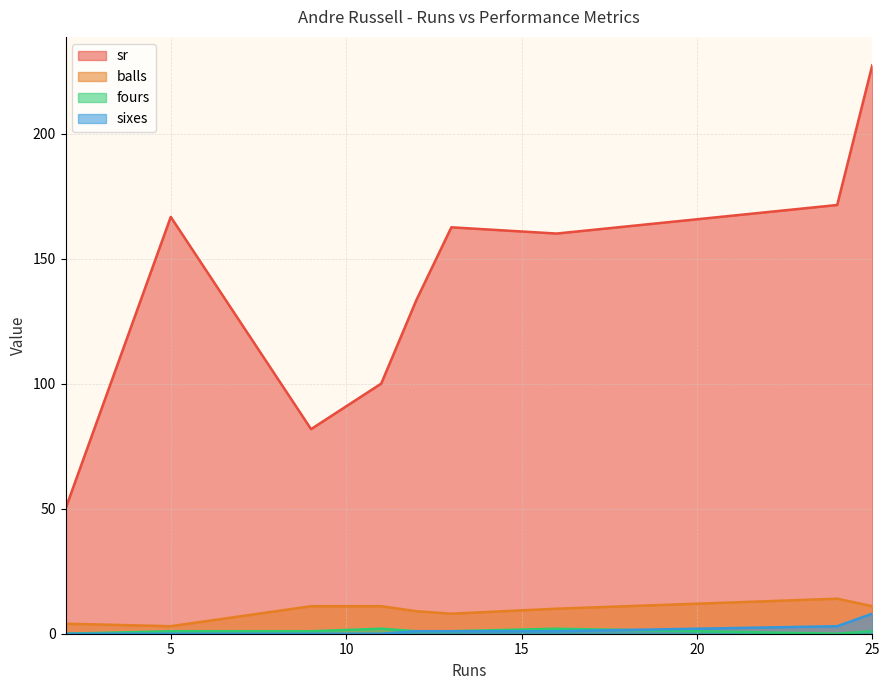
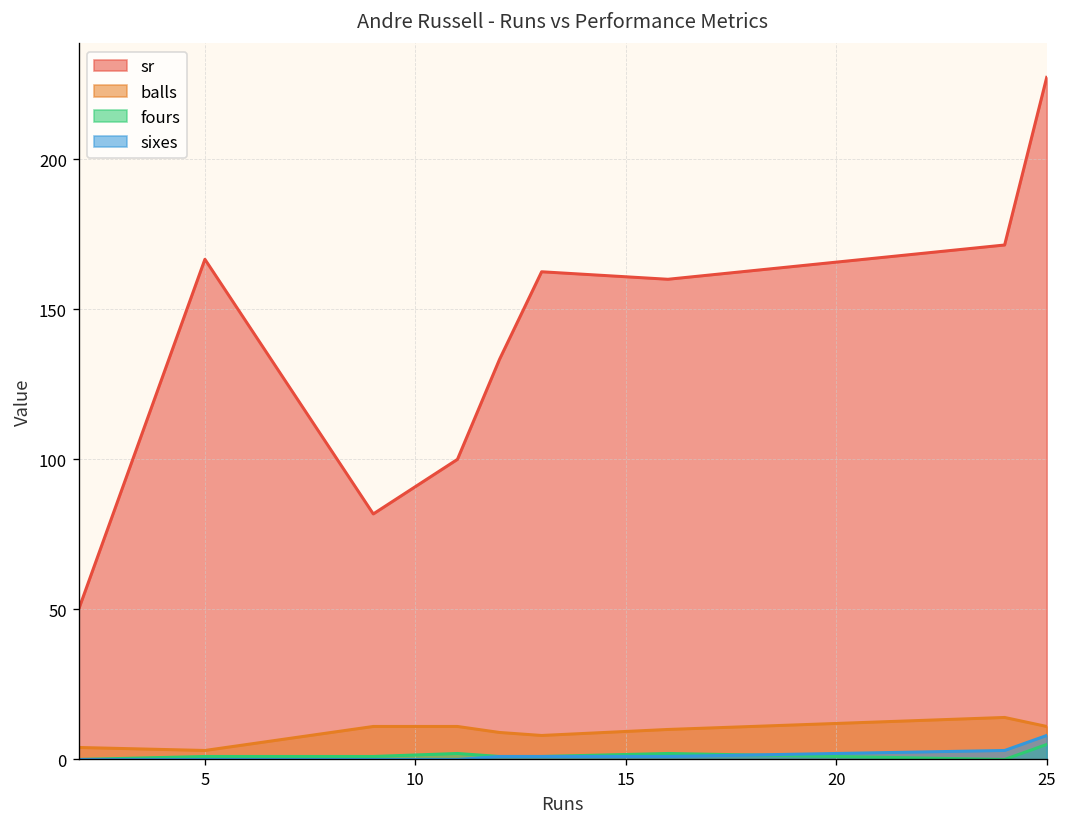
fours, 25: 1 -> 5
